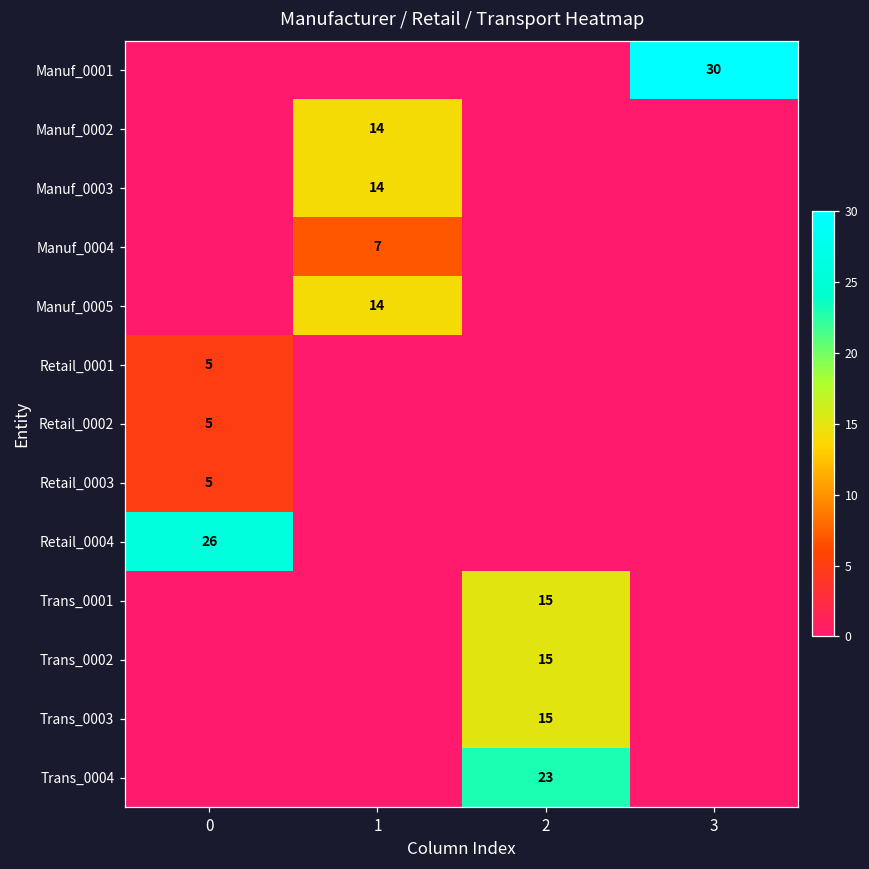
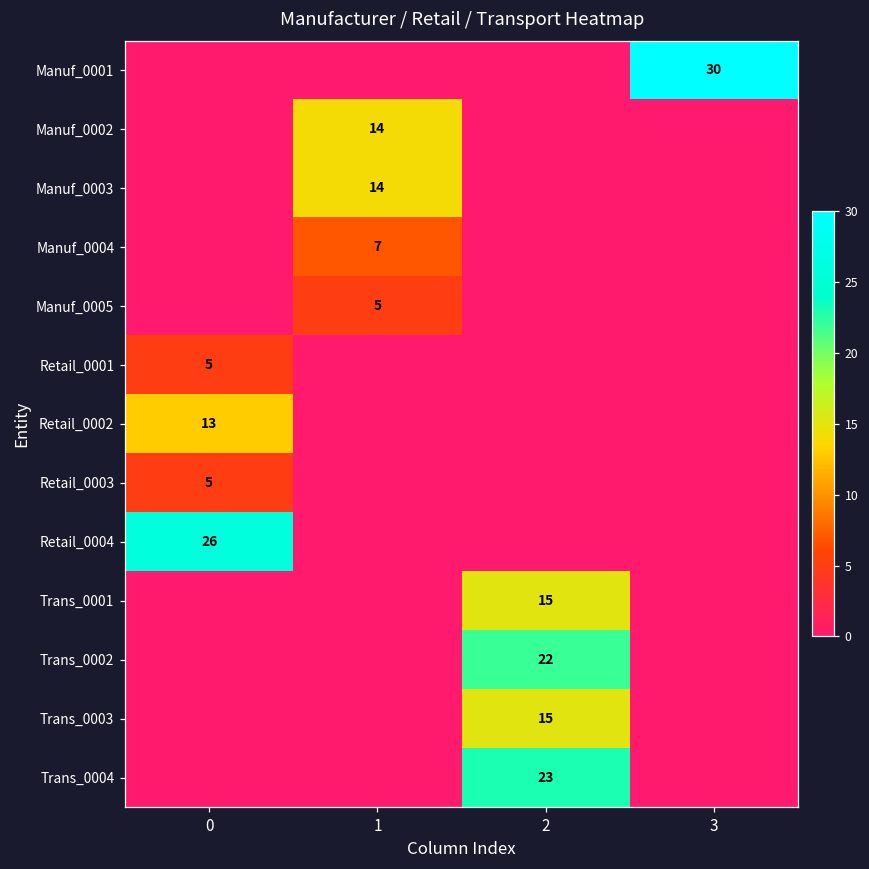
Manuf_0005, 1: 14 -> 5
Retail_0002, 0: 5 -> 13
Trans_0002, 2: 15 -> 22
